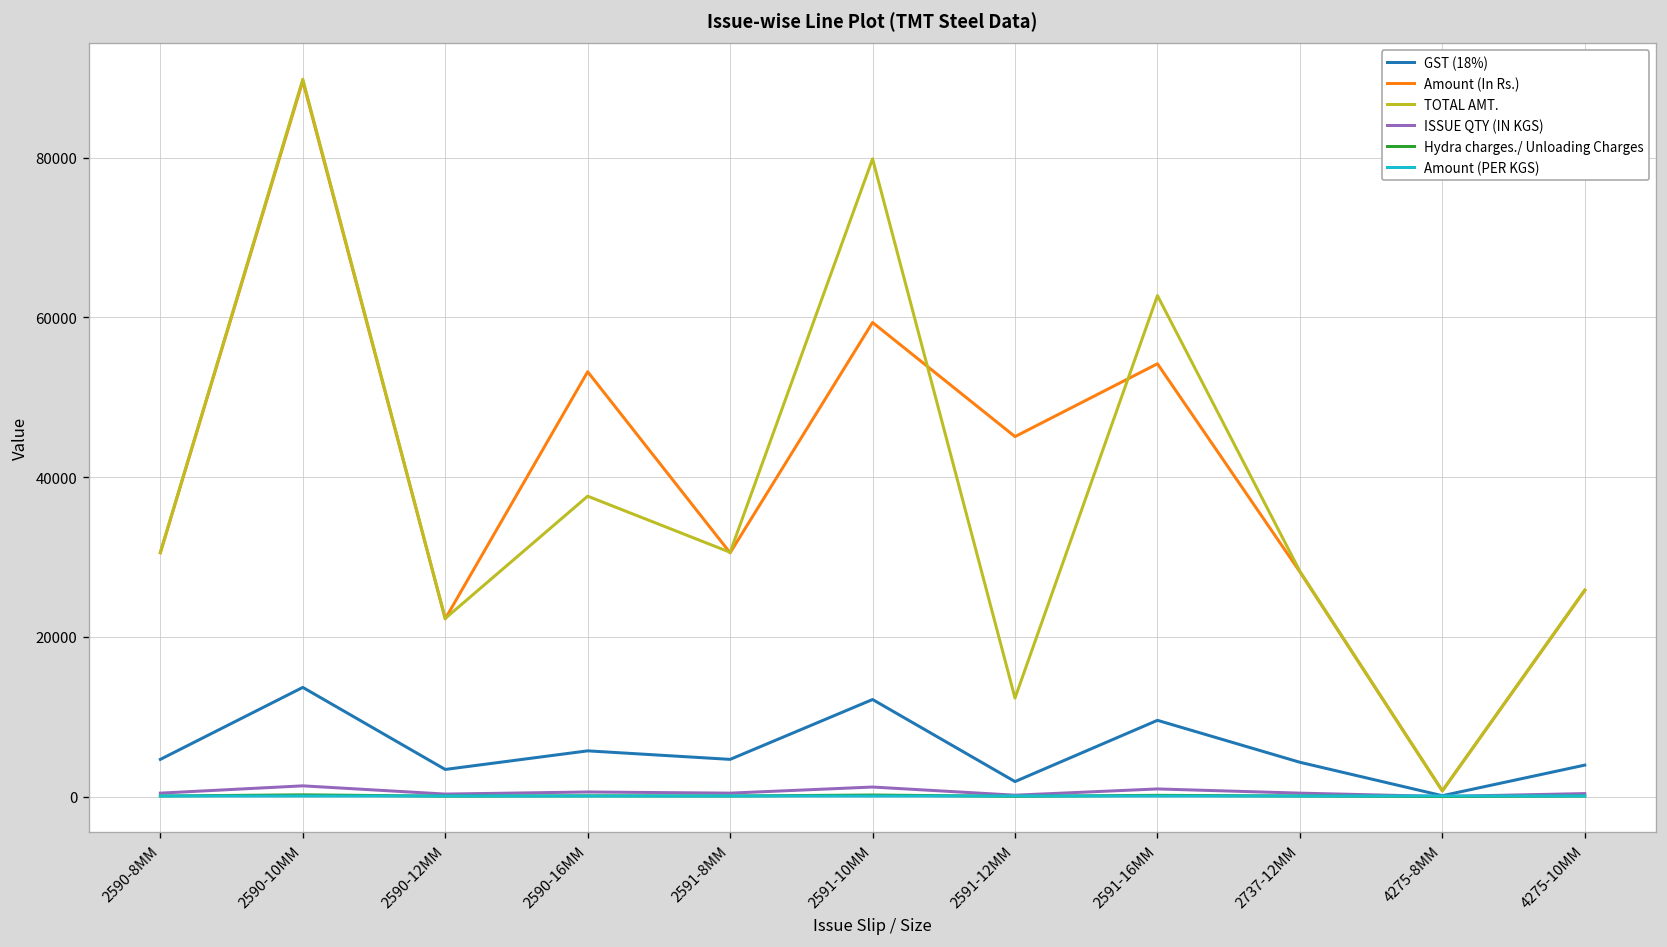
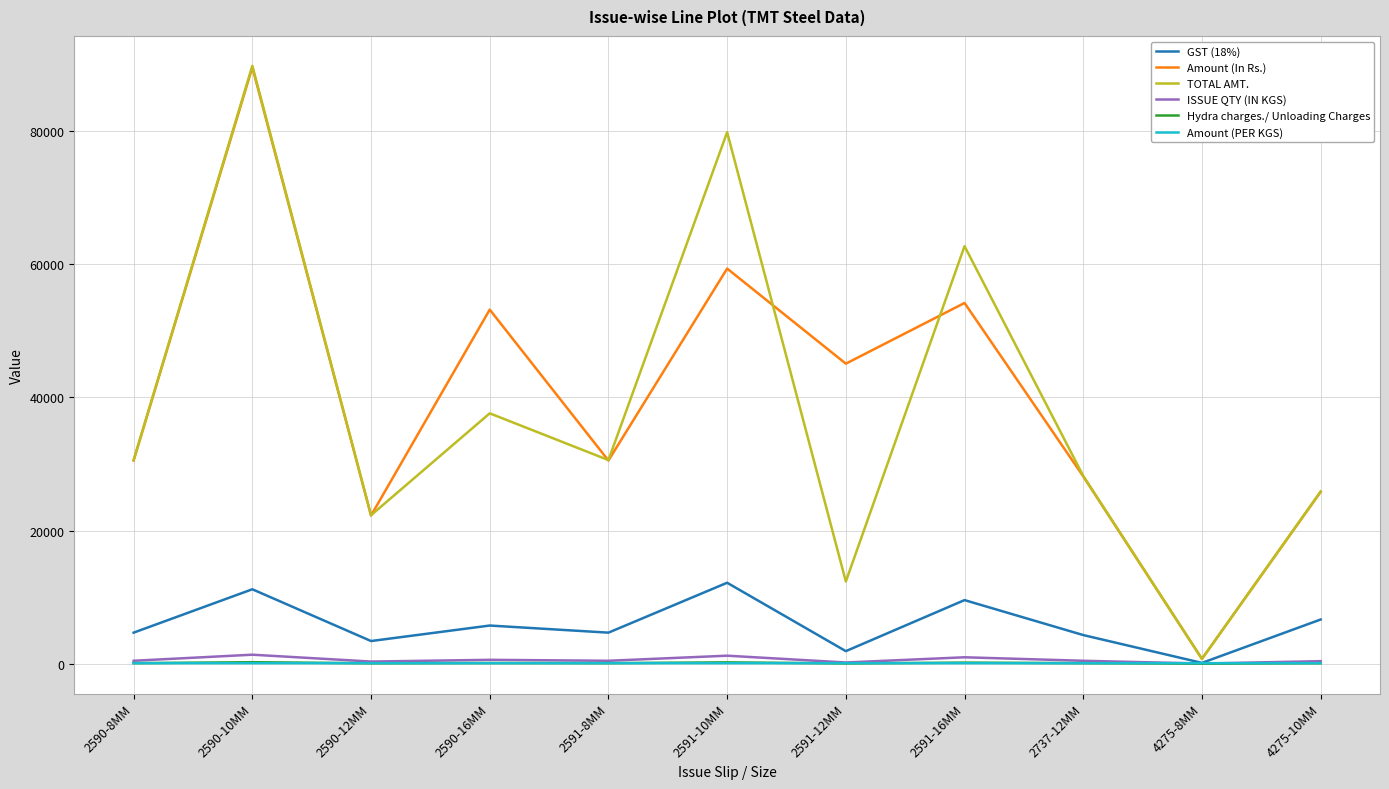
GST (18%), 2590-10MM: 14000 -> 11000
GST (18%), 4275-10MM: 4000 -> 7000
